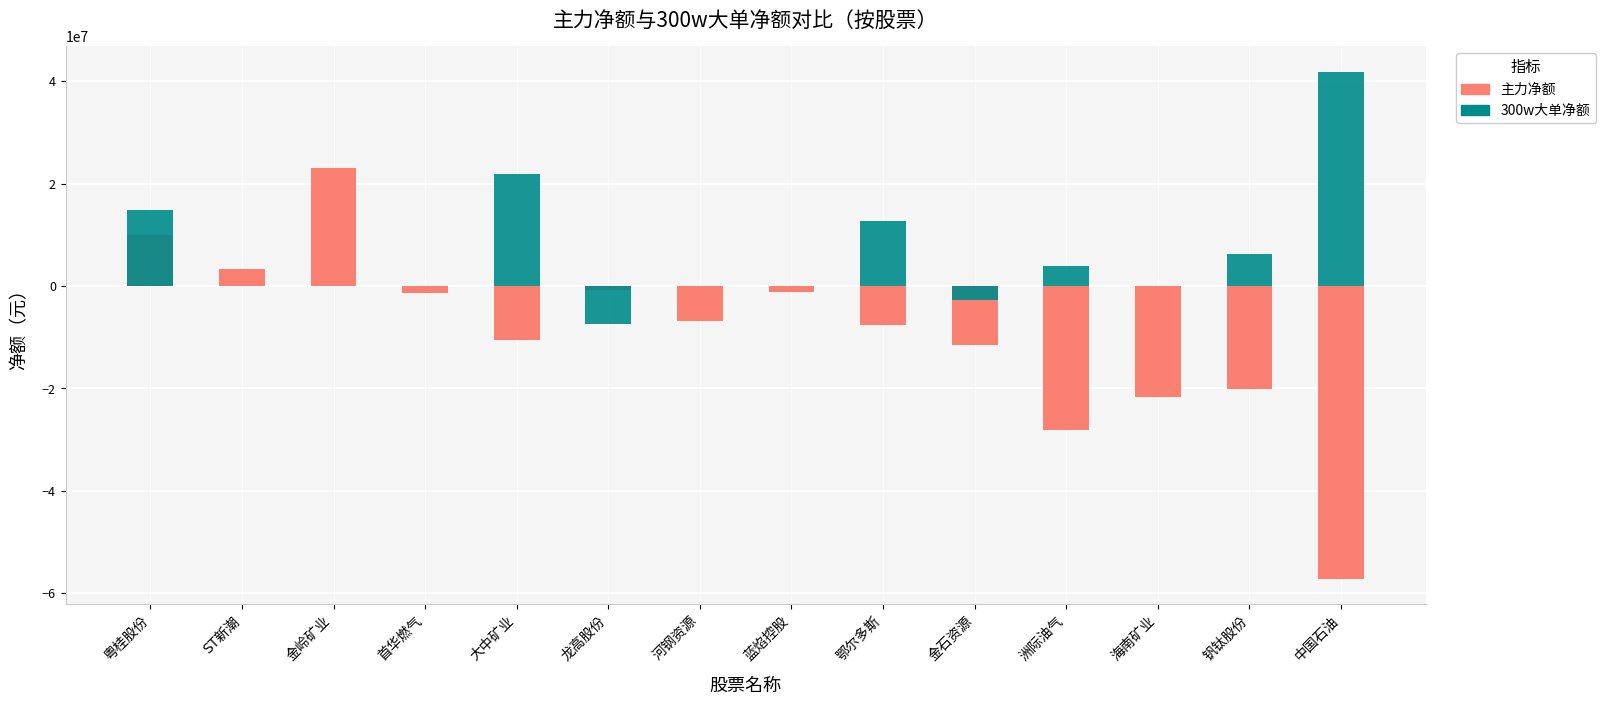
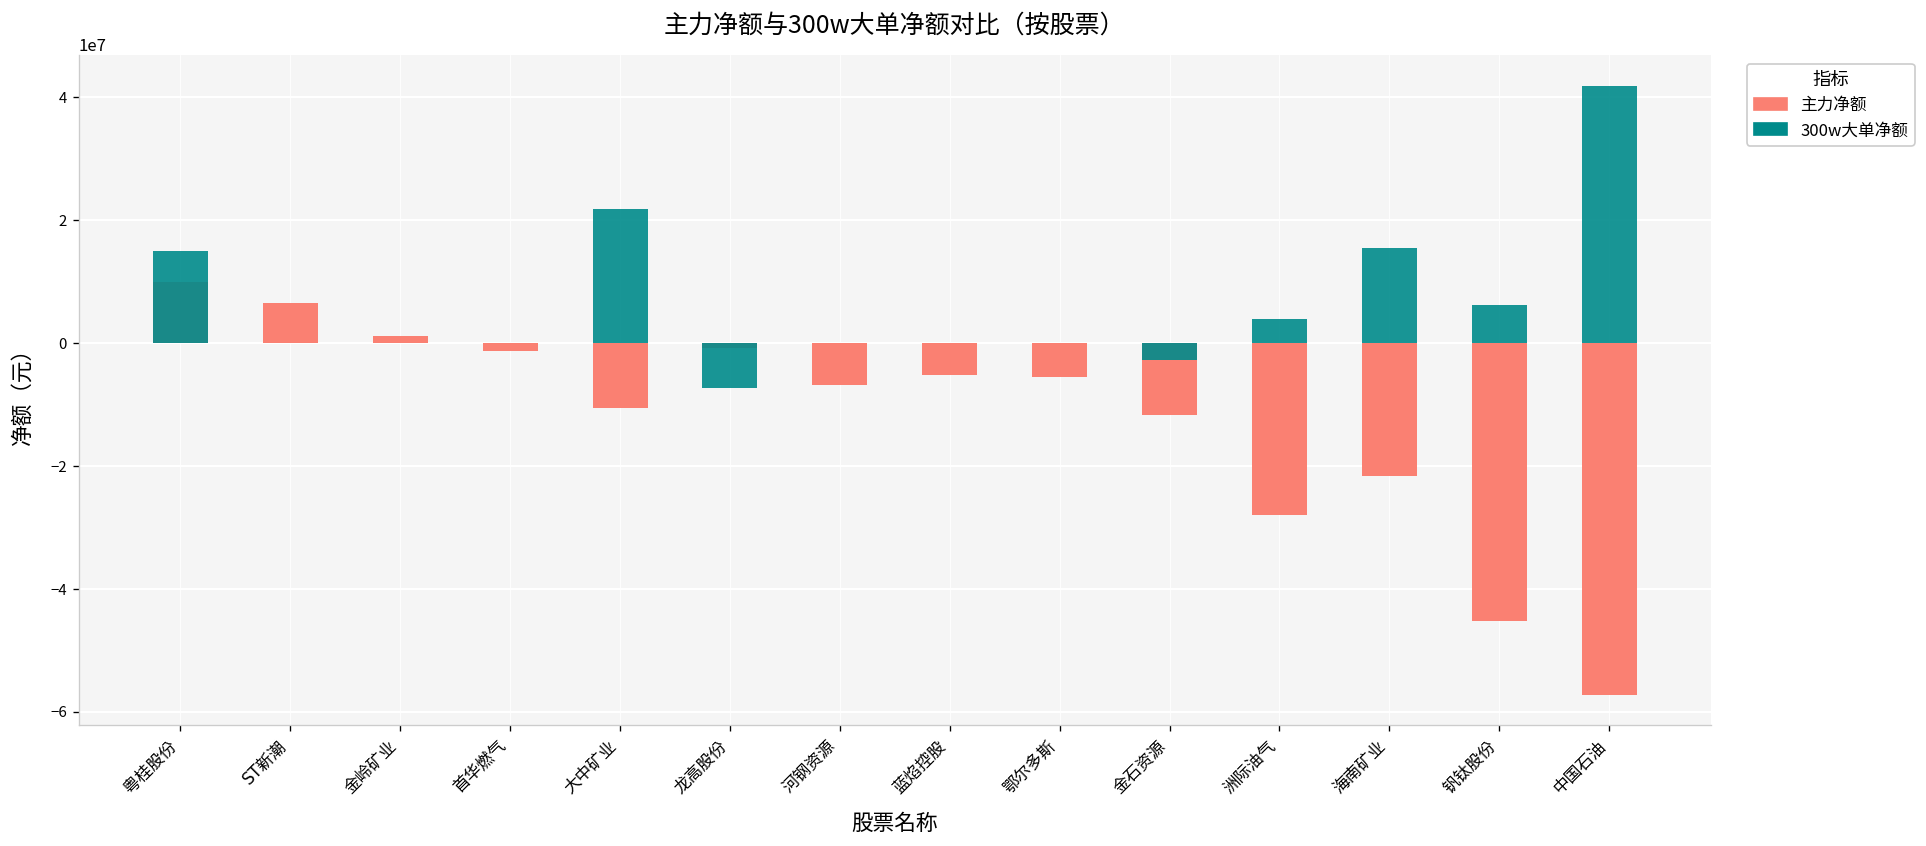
主力净额, ST新潮: 3000000 -> 7000000
主力净额, 金岭矿业: 23000000 -> 1000000
主力净额, 蓝焰控股: -1000000 -> -5000000
主力净额, 鄂尔多斯: -8000000 -> -6000000
300w大单净额, 鄂尔多斯: 13000000 -> 0
300w大单净额, 海南矿业: 0 -> 15000000
主力净额, 钒钛股份: -20000000 -> -45000000
